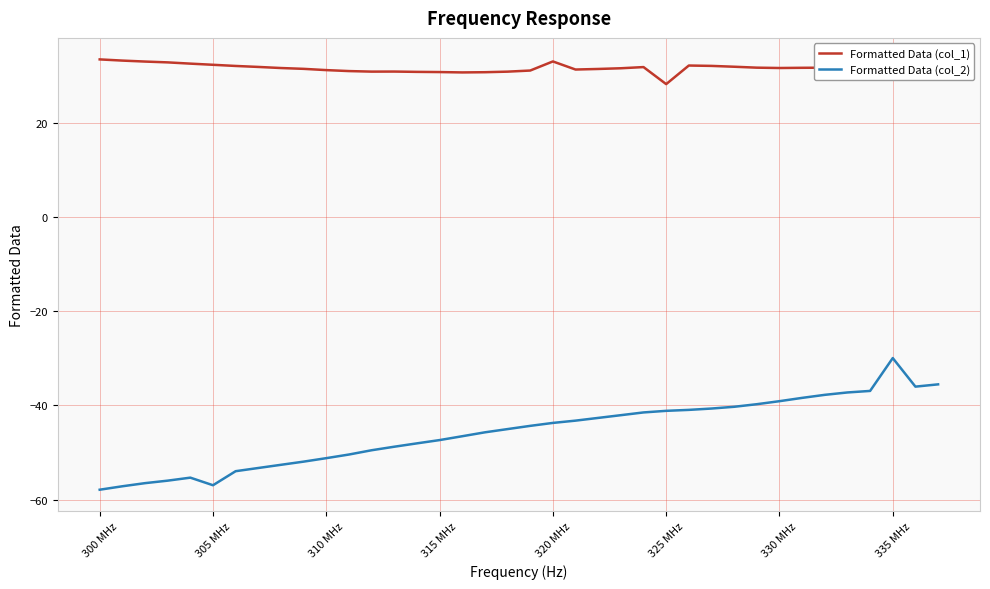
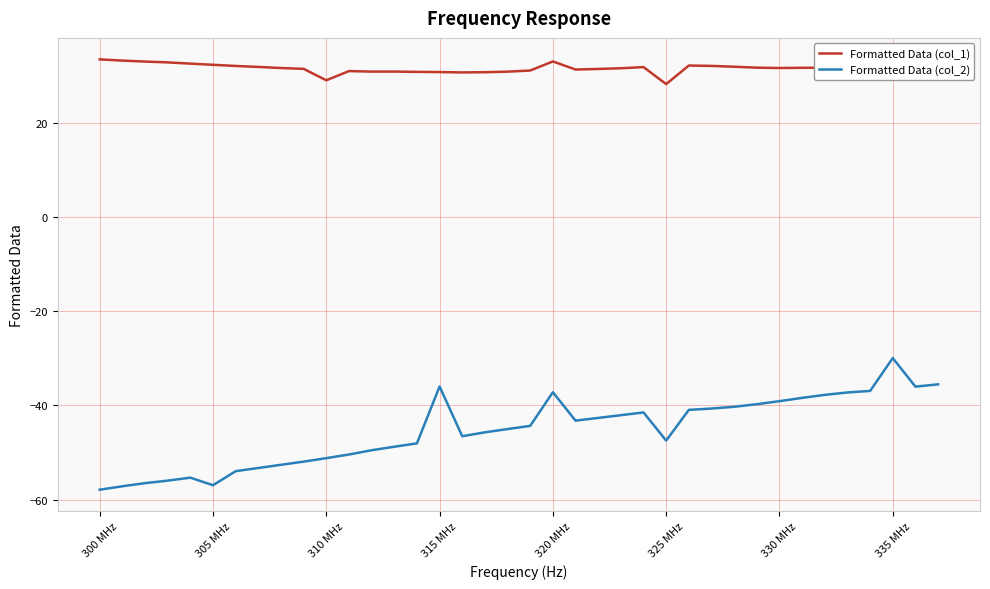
Formatted Data (col_1), 310 MHz: 31 -> 29
Formatted Data (col_2), 315 MHz: -47 -> -36
Formatted Data (col_2), 320 MHz: -44 -> -37
Formatted Data (col_2), 325 MHz: -41 -> -47
